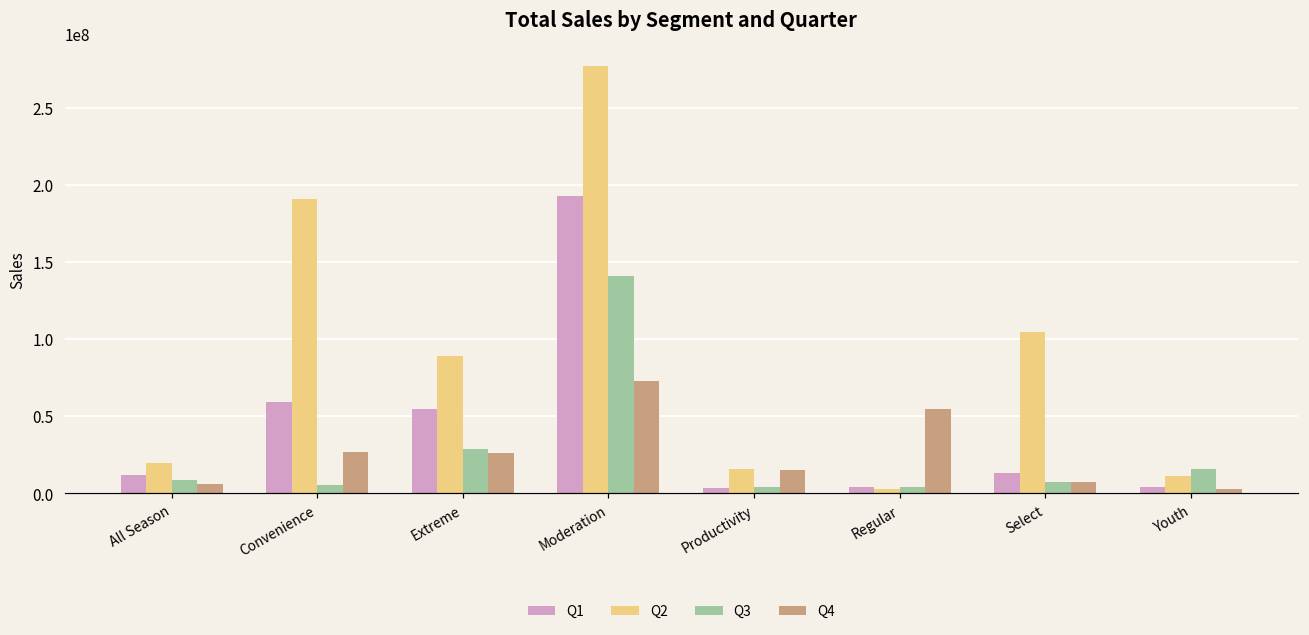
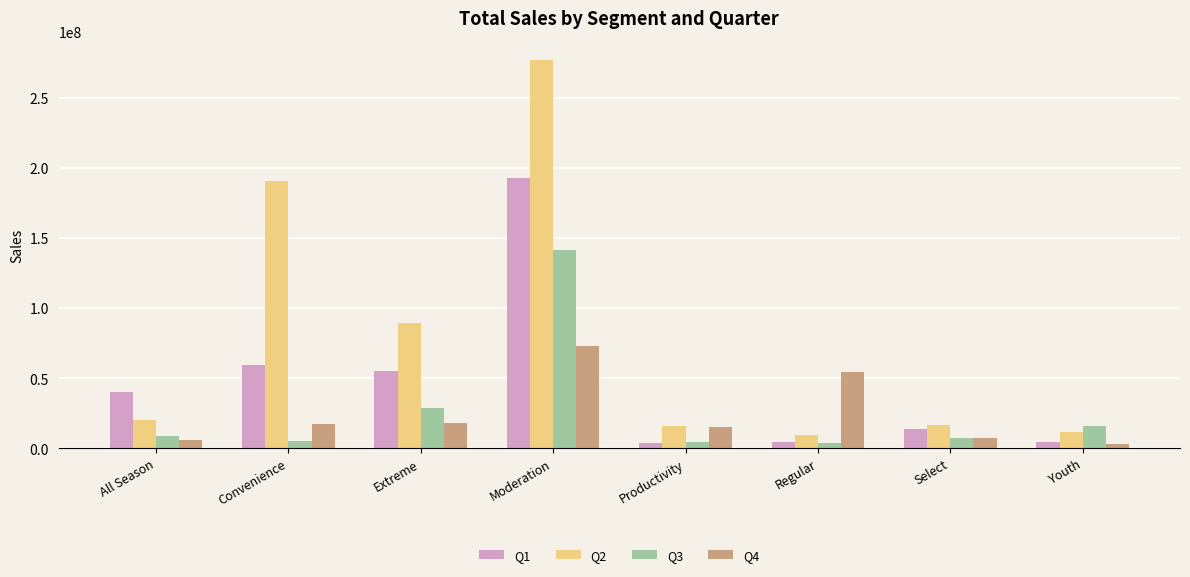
Q1, All Season: 12000000 -> 40000000
Q4, Convenience: 27000000 -> 17000000
Q4, Extreme: 26000000 -> 18000000
Q2, Regular: 3000000 -> 9000000
Q2, Select: 104000000 -> 17000000
